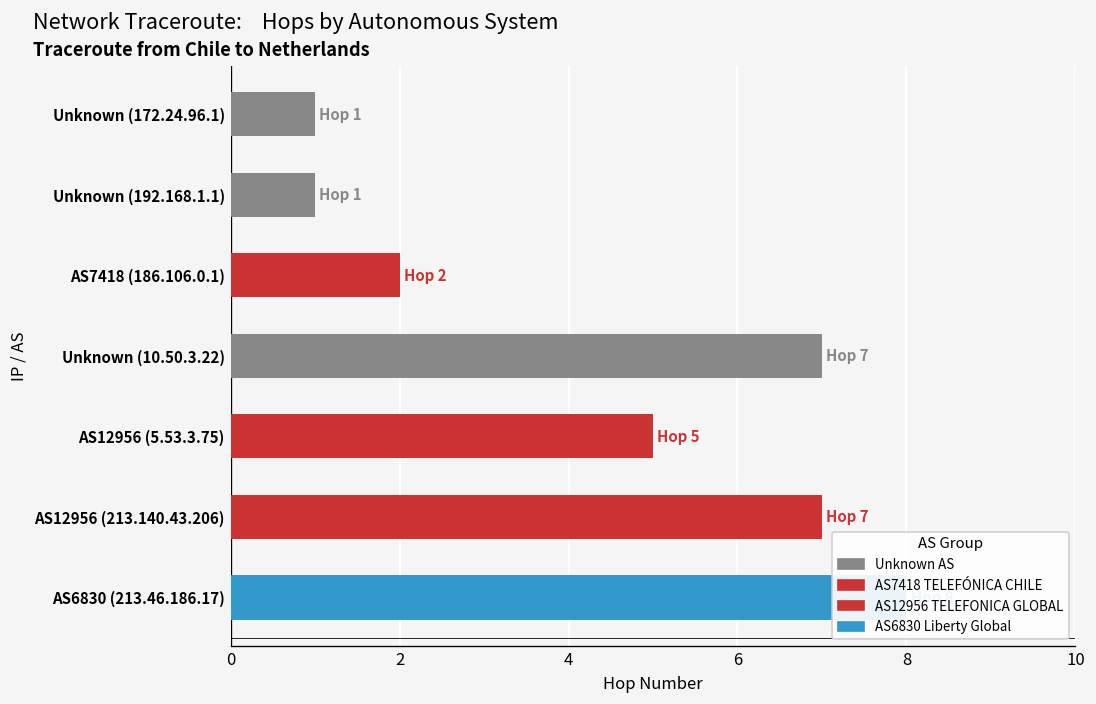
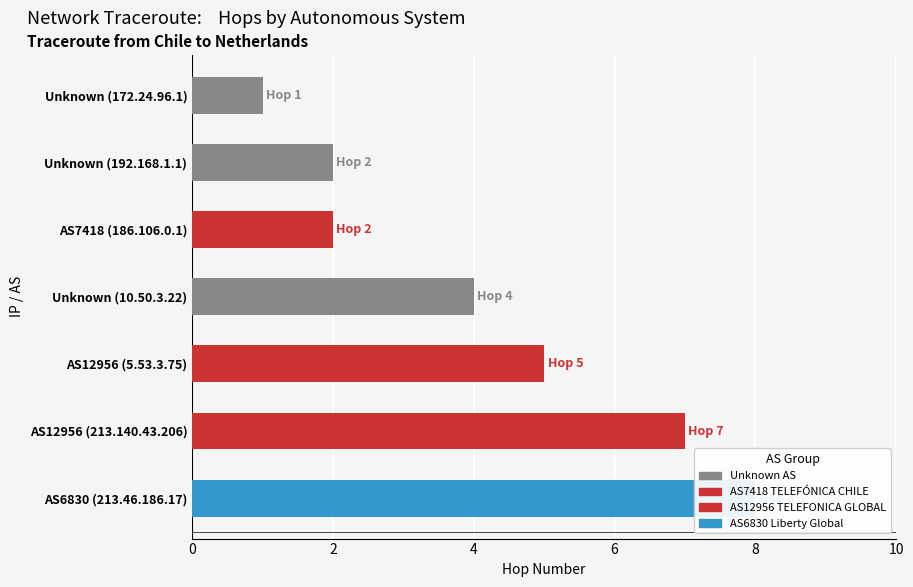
Unknown (192.168.1.1): 1 -> 2
Unknown (10.50.3.22): 7 -> 4
